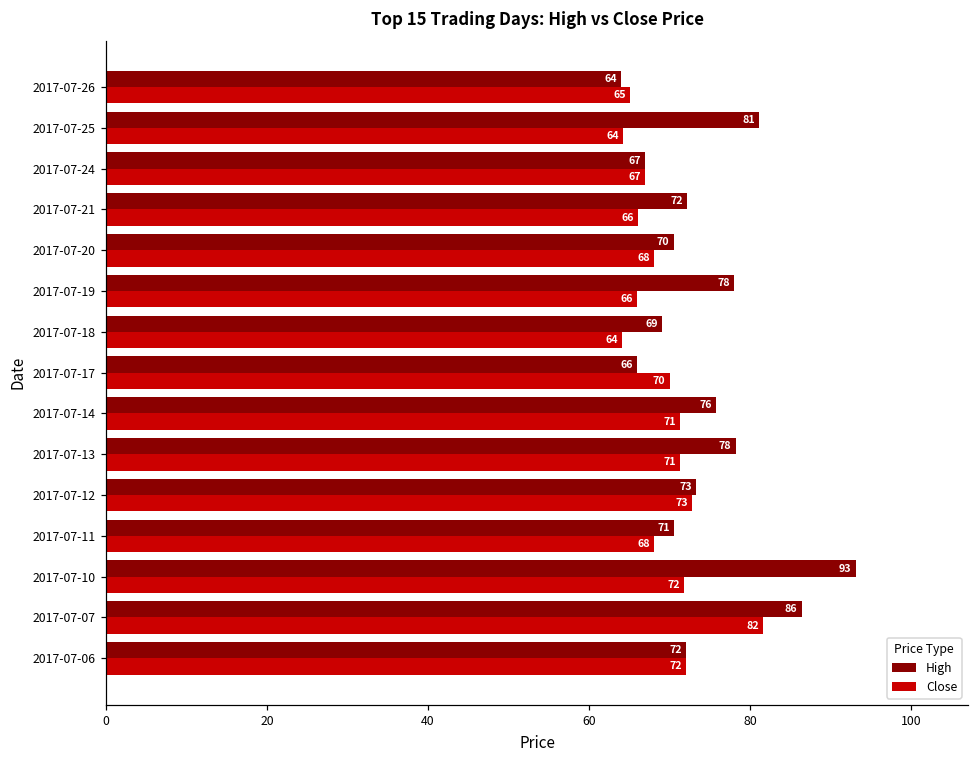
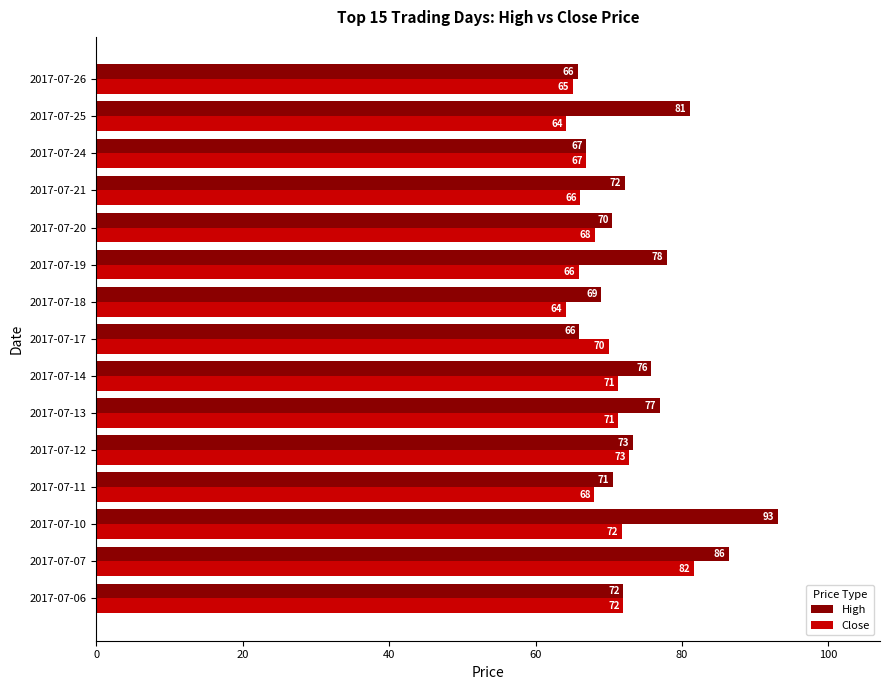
High, 2017-07-26: 64 -> 66
High, 2017-07-13: 78 -> 77
